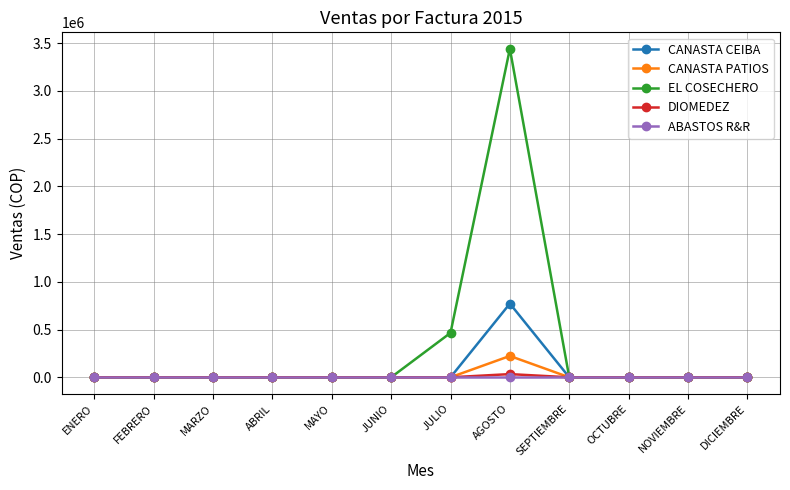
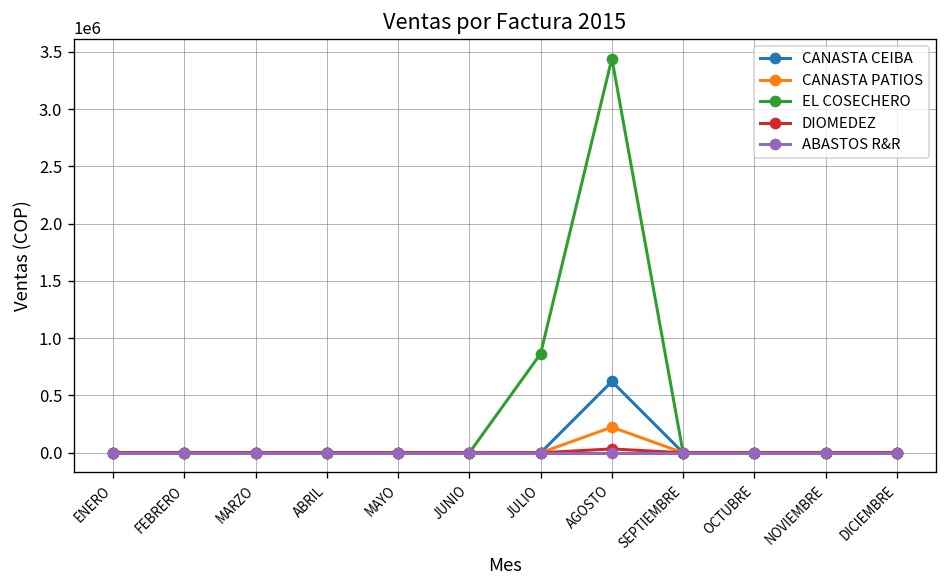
EL COSECHERO, JULIO: 500000 -> 900000
CANASTA CEIBA, AGOSTO: 800000 -> 600000
